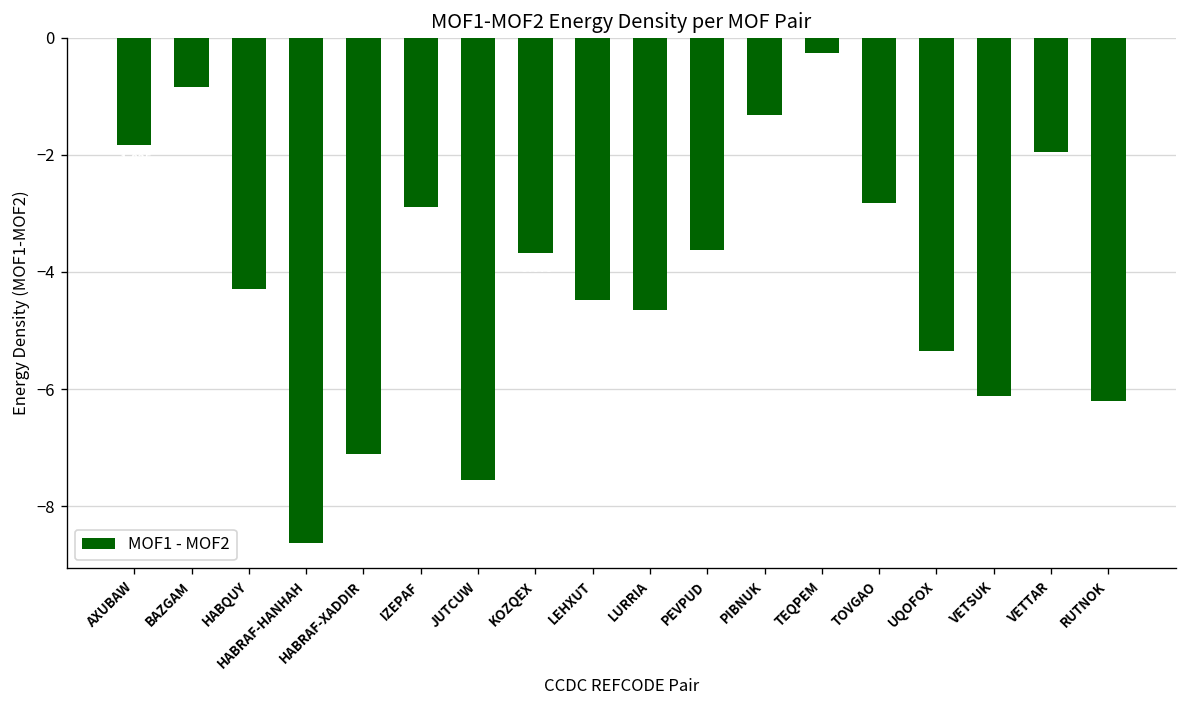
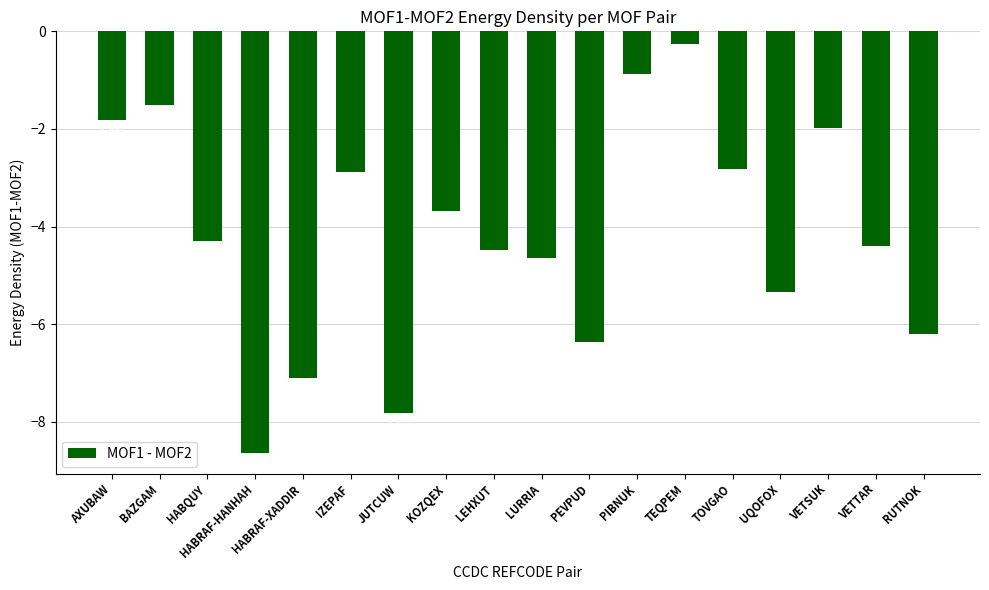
BAZGAM: -0.8 -> -1.5
JUTCUW: -7.6 -> -7.8
PEVPUD: -3.6 -> -6.4
PIBNUK: -1.3 -> -0.9
VETSUK: -6.1 -> -2.0
VETTAR: -2.0 -> -4.4
